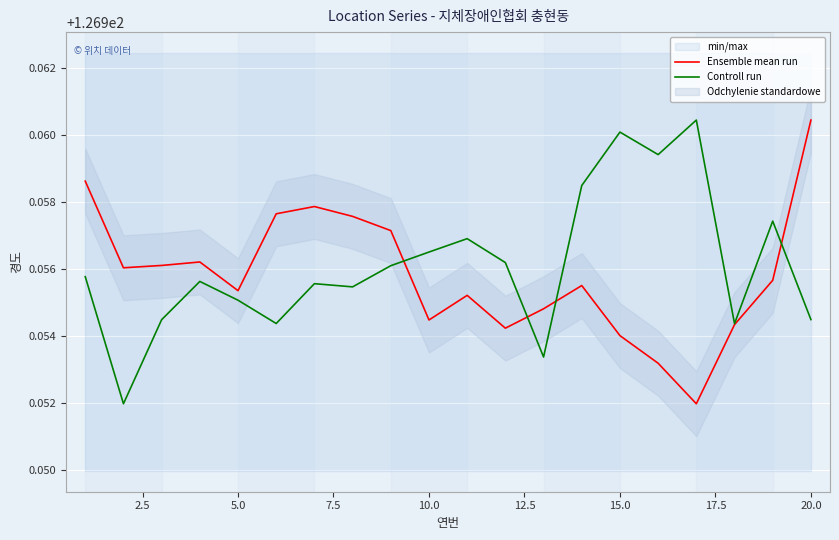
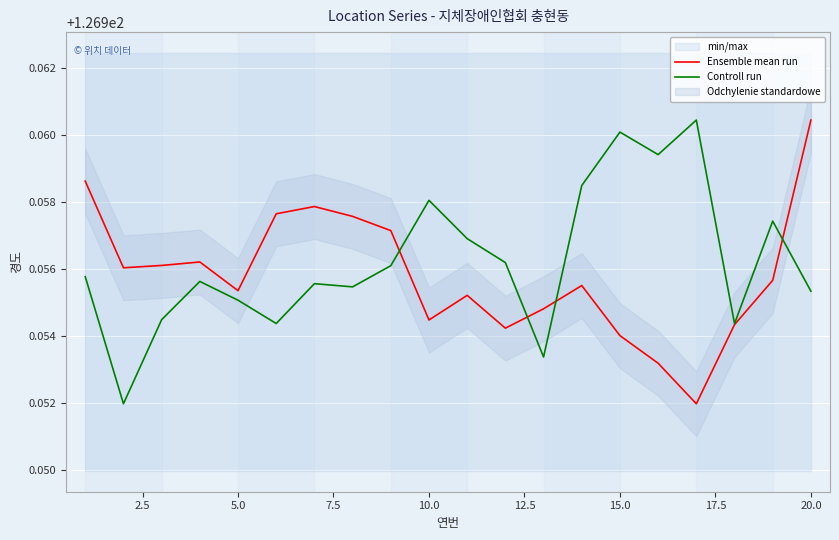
Controll run, 10.0: 126.9565 -> 126.9580
Controll run, 20.0: 126.9545 -> 126.9553
